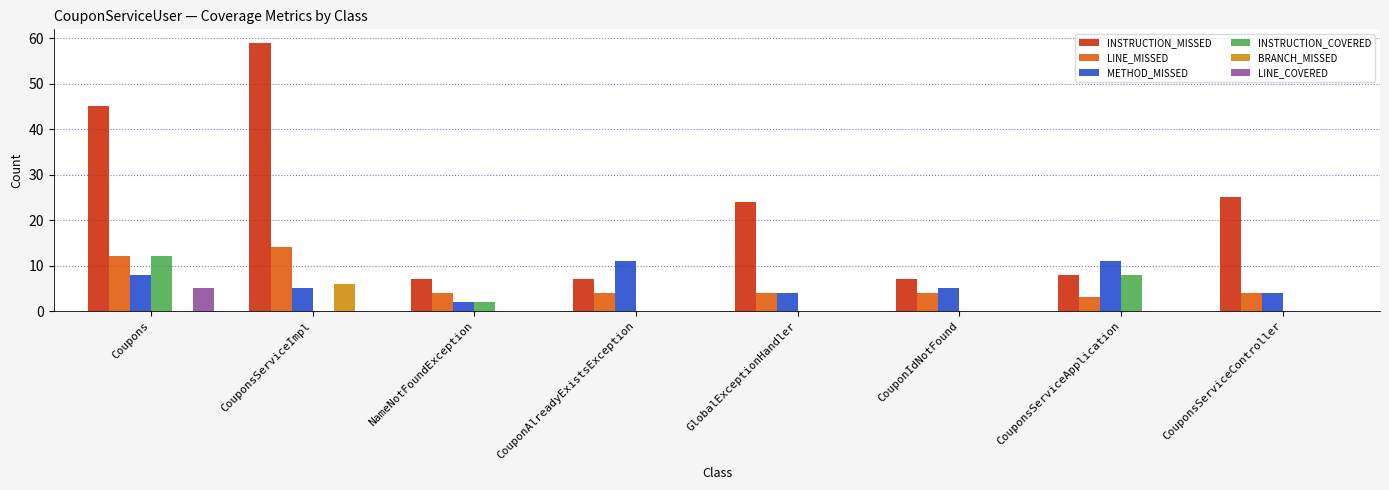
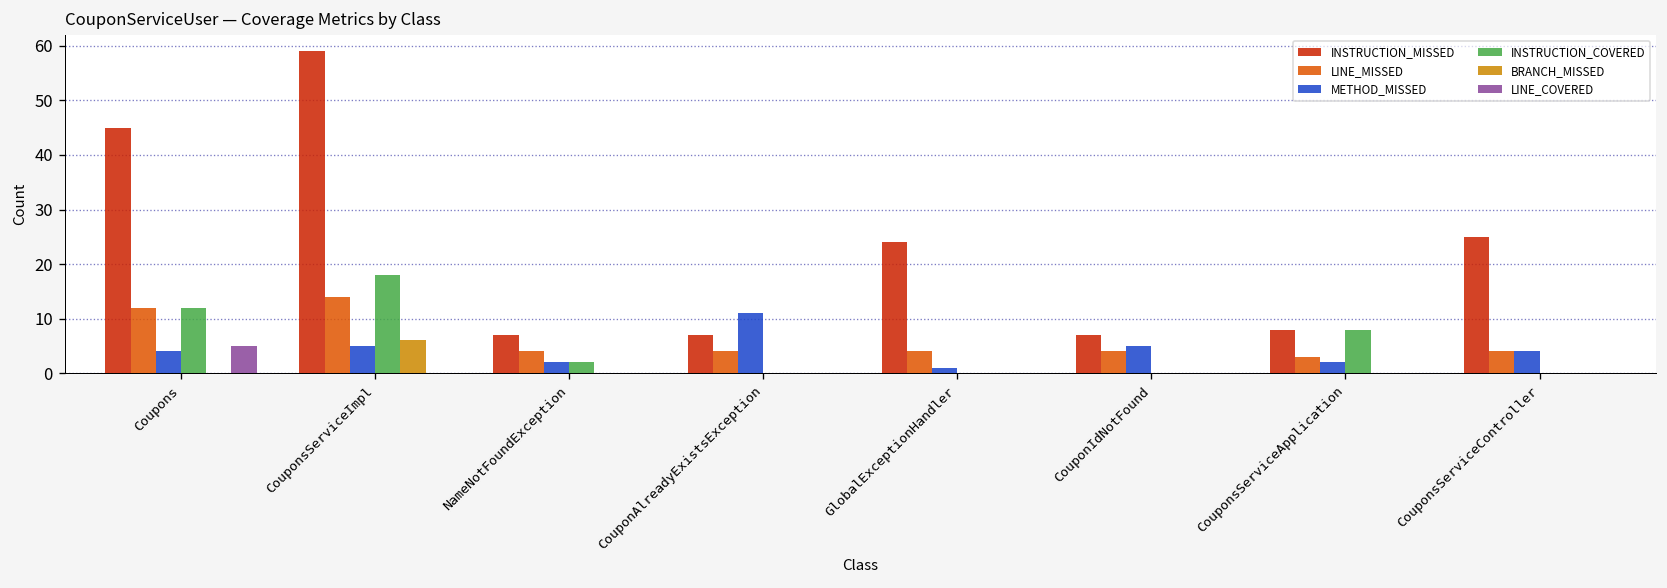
METHOD_MISSED, Coupons: 8 -> 4
INSTRUCTION_COVERED, CouponsServiceImpl: 0 -> 18
METHOD_MISSED, GlobalExceptionHandler: 4 -> 1
METHOD_MISSED, CouponsServiceApplication: 11 -> 2
